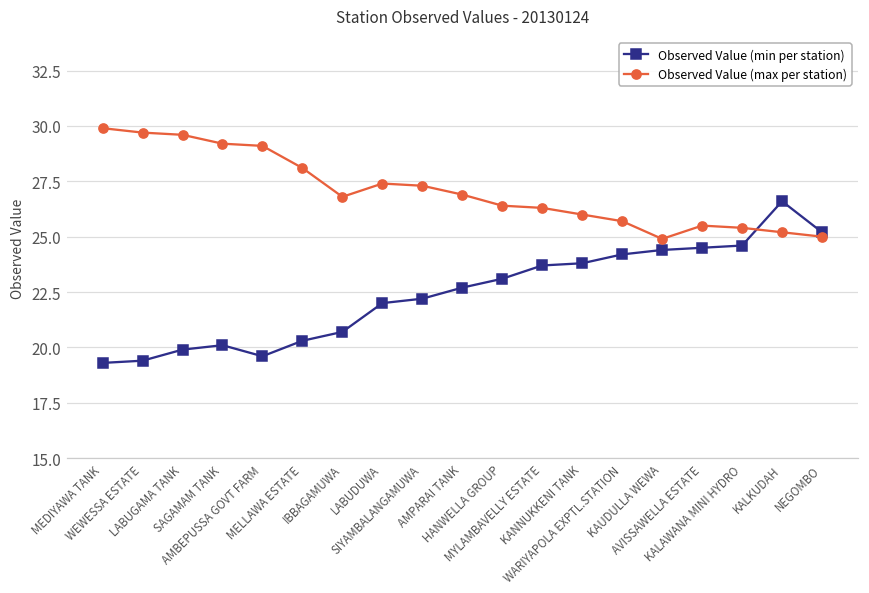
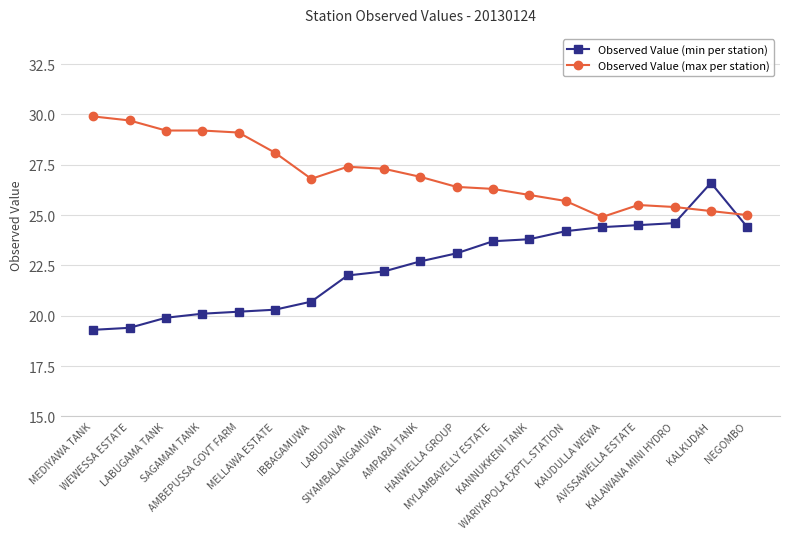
Observed Value (max per station), LABUGAMA TANK: 29.6 -> 29.2
Observed Value (min per station), AMBEPUSSA GOVT FARM: 19.6 -> 20.2
Observed Value (min per station), NEGOMBO: 25.2 -> 24.4
